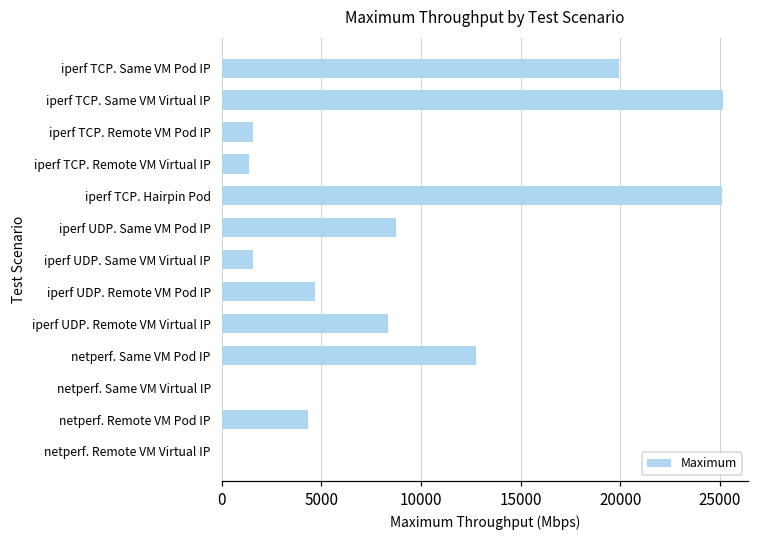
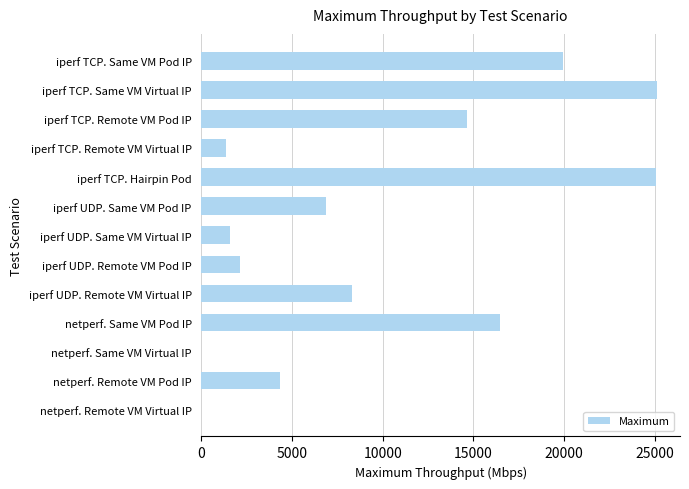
iperf TCP. Remote VM Pod IP: 1600 -> 14700
iperf UDP. Same VM Pod IP: 8800 -> 6900
iperf UDP. Remote VM Pod IP: 4700 -> 2200
netperf. Same VM Pod IP: 12700 -> 16500
